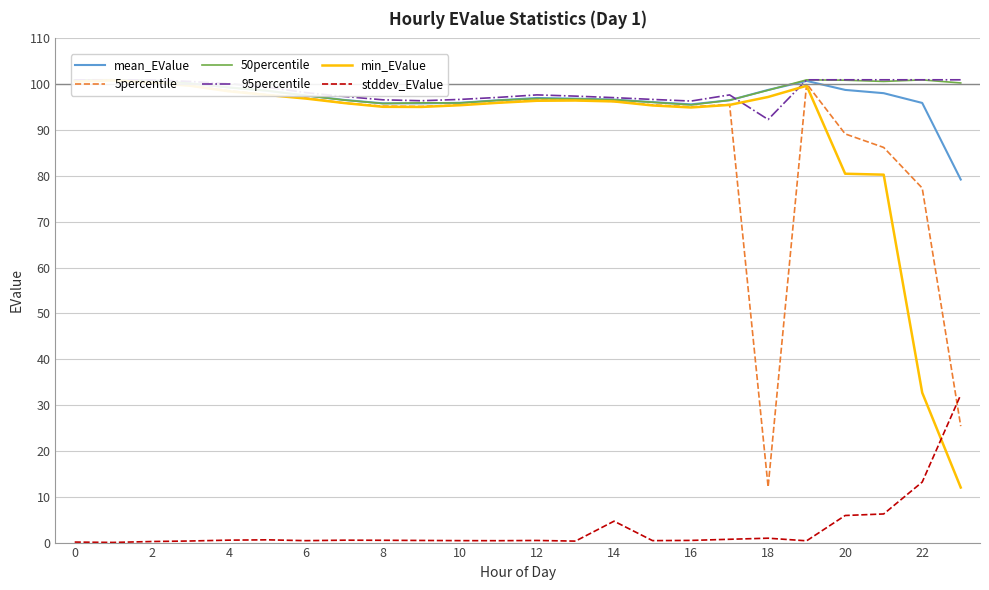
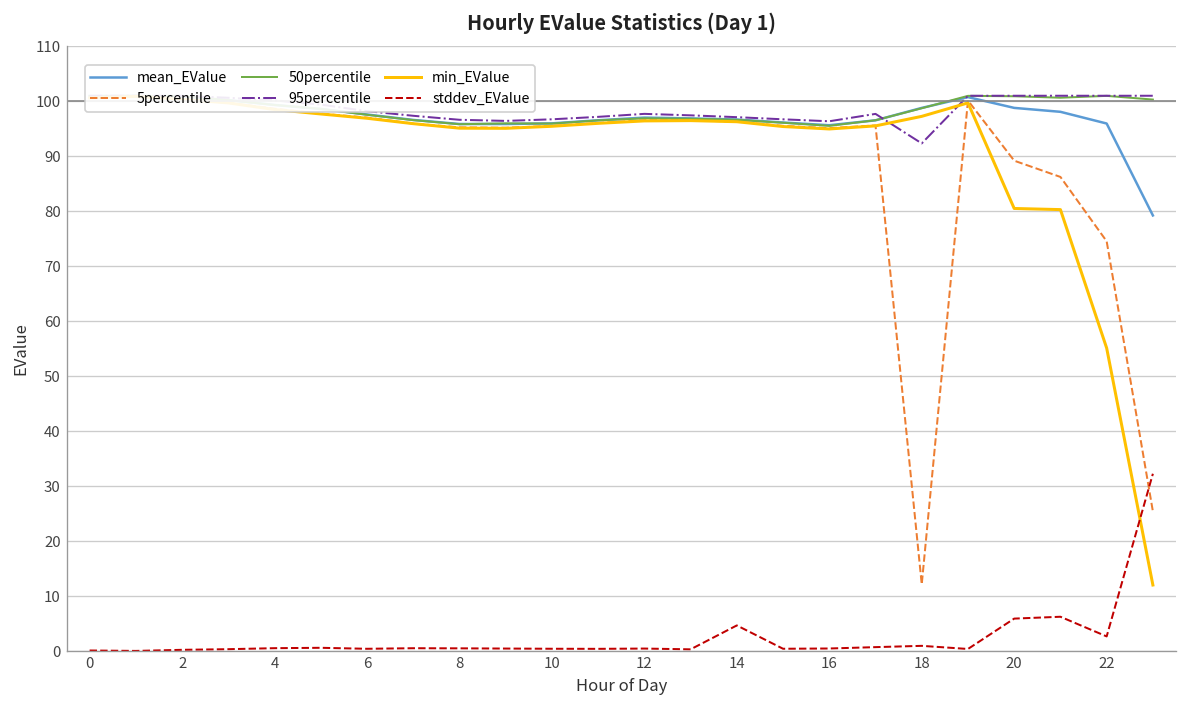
5percentile, 22: 77 -> 75
min_EValue, 22: 33 -> 55
stddev_EValue, 22: 13 -> 3
